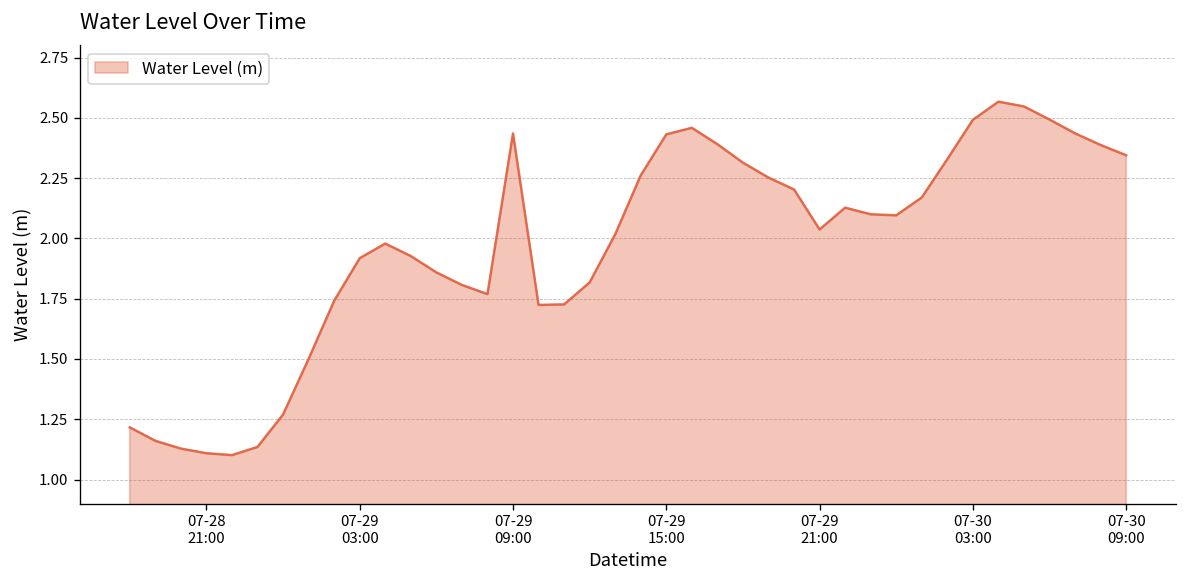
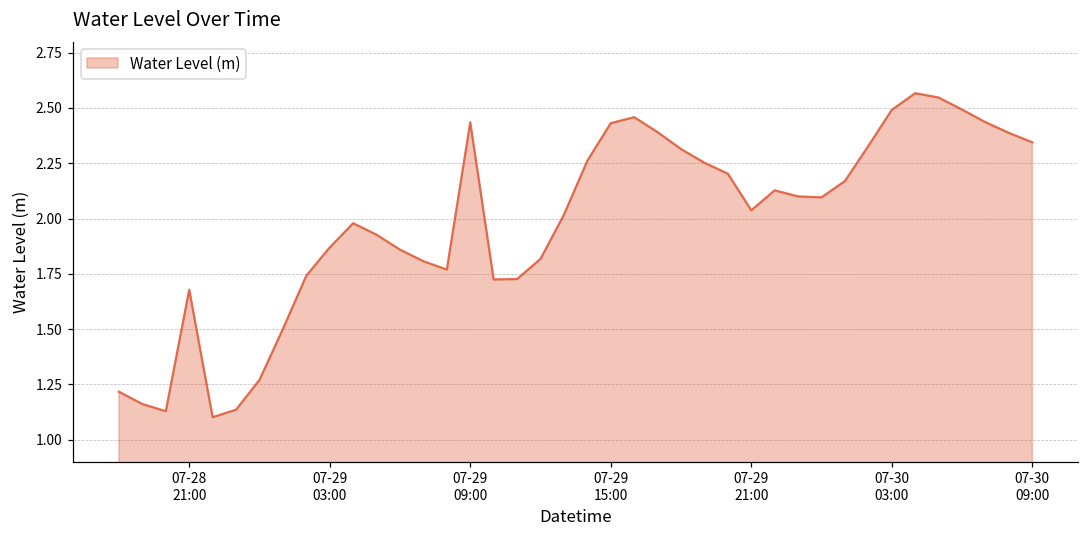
07-28 21:00: 1.11 -> 1.68
07-29 03:00: 1.92 -> 1.87
